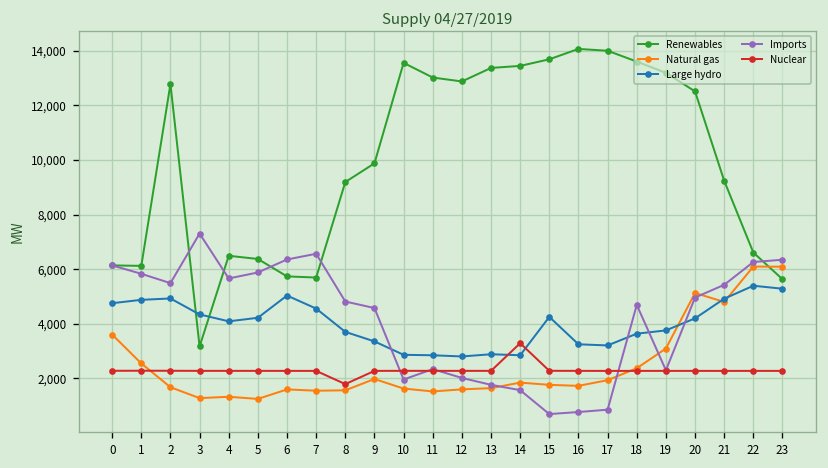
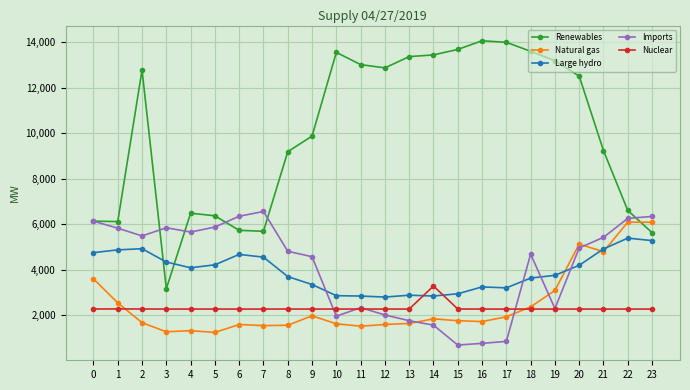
Imports, 3: 7,300 -> 5,900
Large hydro, 6: 5,000 -> 4,700
Nuclear, 8: 1,800 -> 2,300
Large hydro, 15: 4,300 -> 3,000
